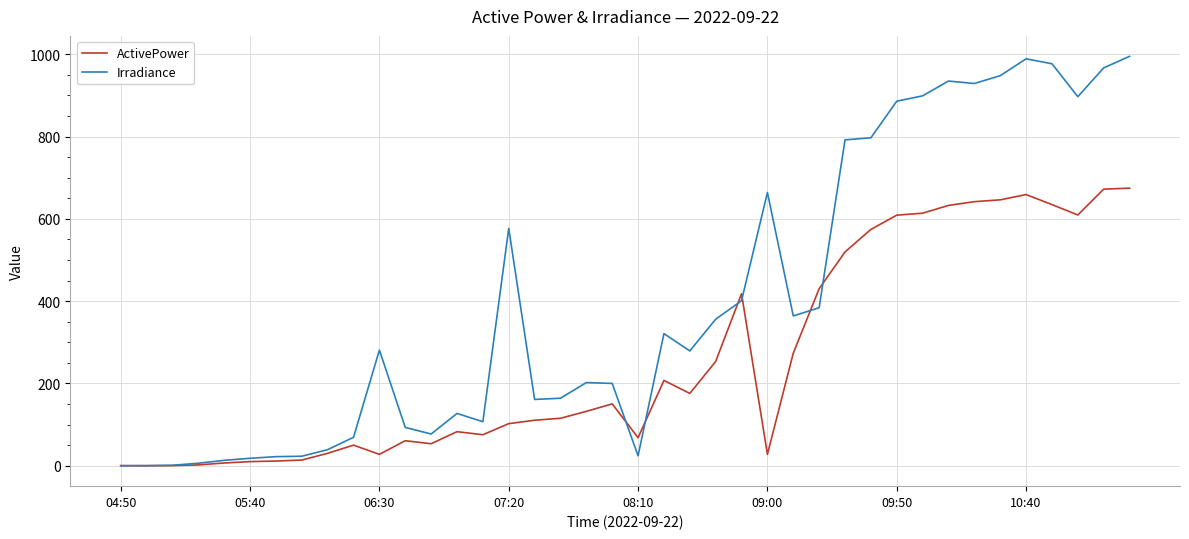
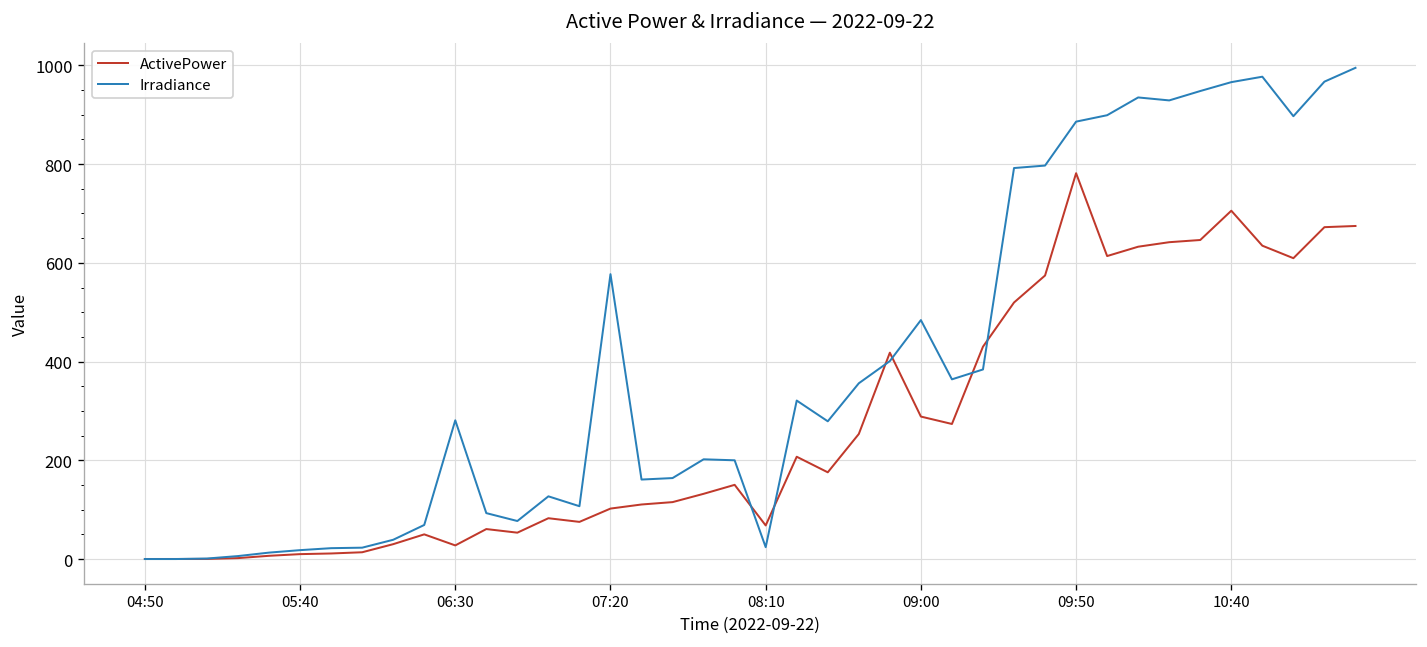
ActivePower, 09:00: 30 -> 290
Irradiance, 09:00: 660 -> 480
ActivePower, 09:50: 610 -> 780
ActivePower, 10:40: 660 -> 710
Irradiance, 10:40: 990 -> 970
